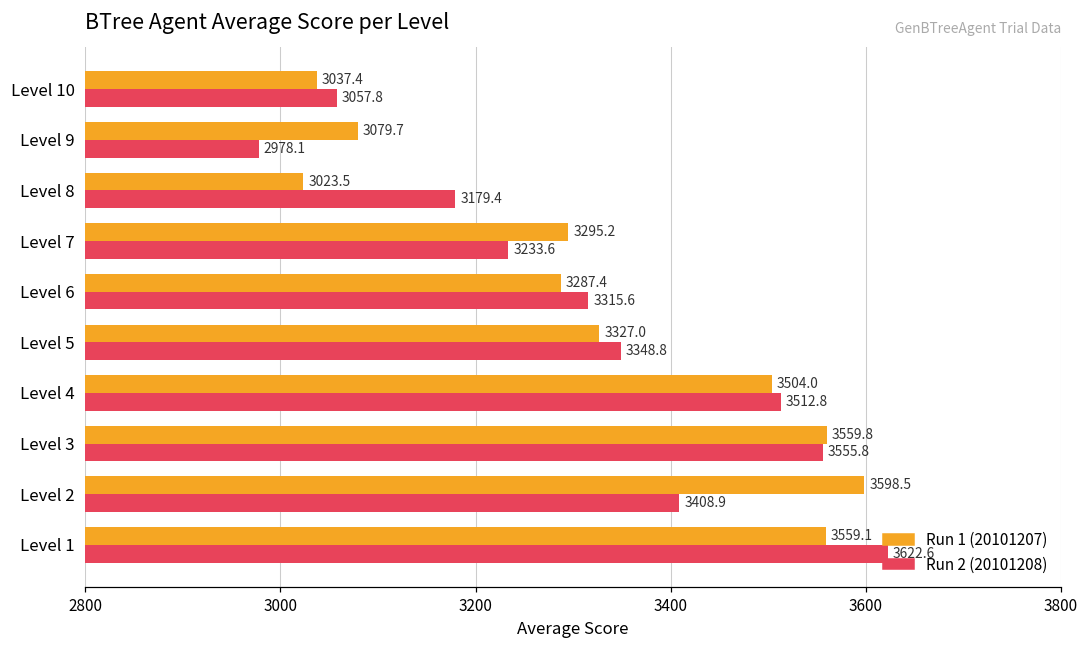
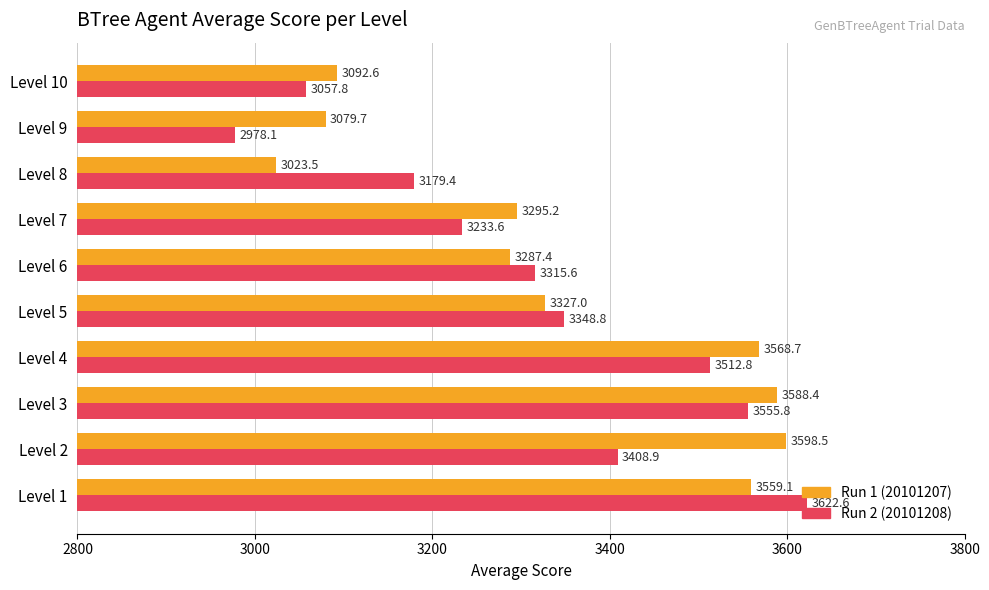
Run 1 (20101207), Level 10: 3037.4 -> 3092.6
Run 1 (20101207), Level 4: 3504.0 -> 3568.7
Run 1 (20101207), Level 3: 3559.8 -> 3588.4
